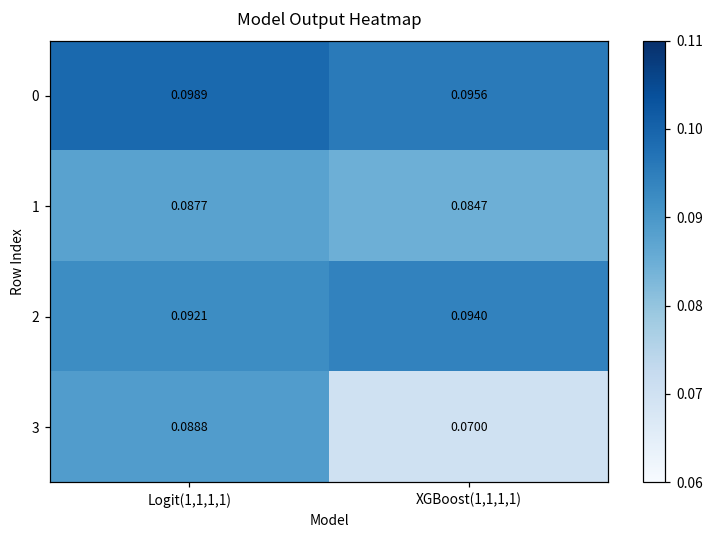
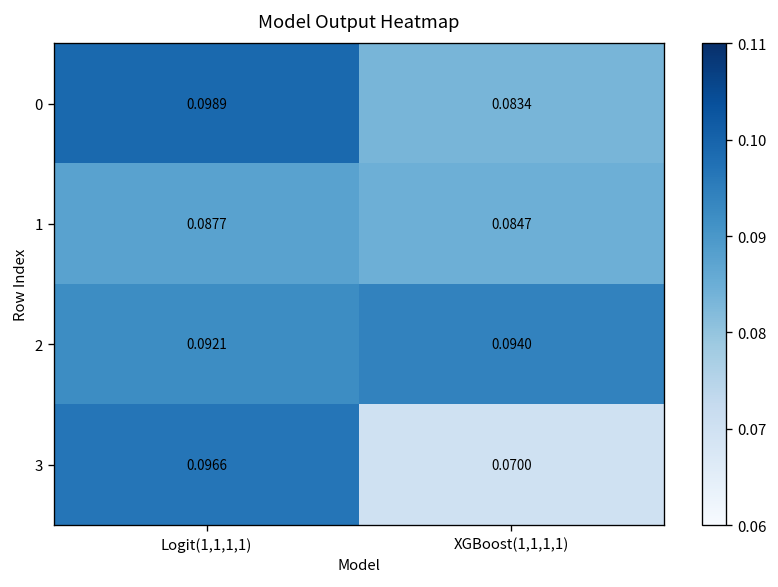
0, XGBoost(1,1,1,1): 0.0956 -> 0.0834
3, Logit(1,1,1,1): 0.0888 -> 0.0966
